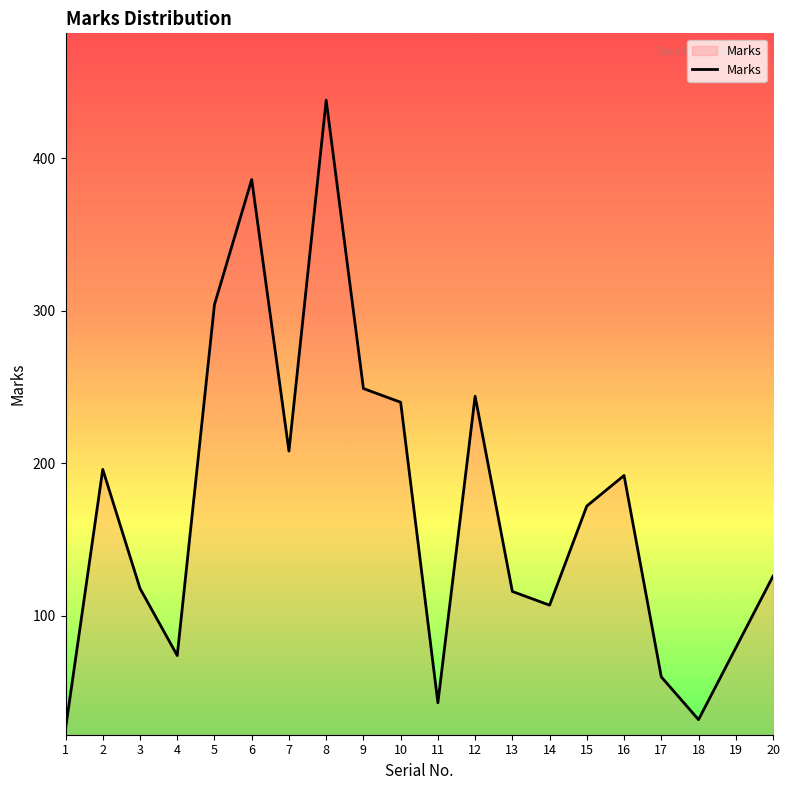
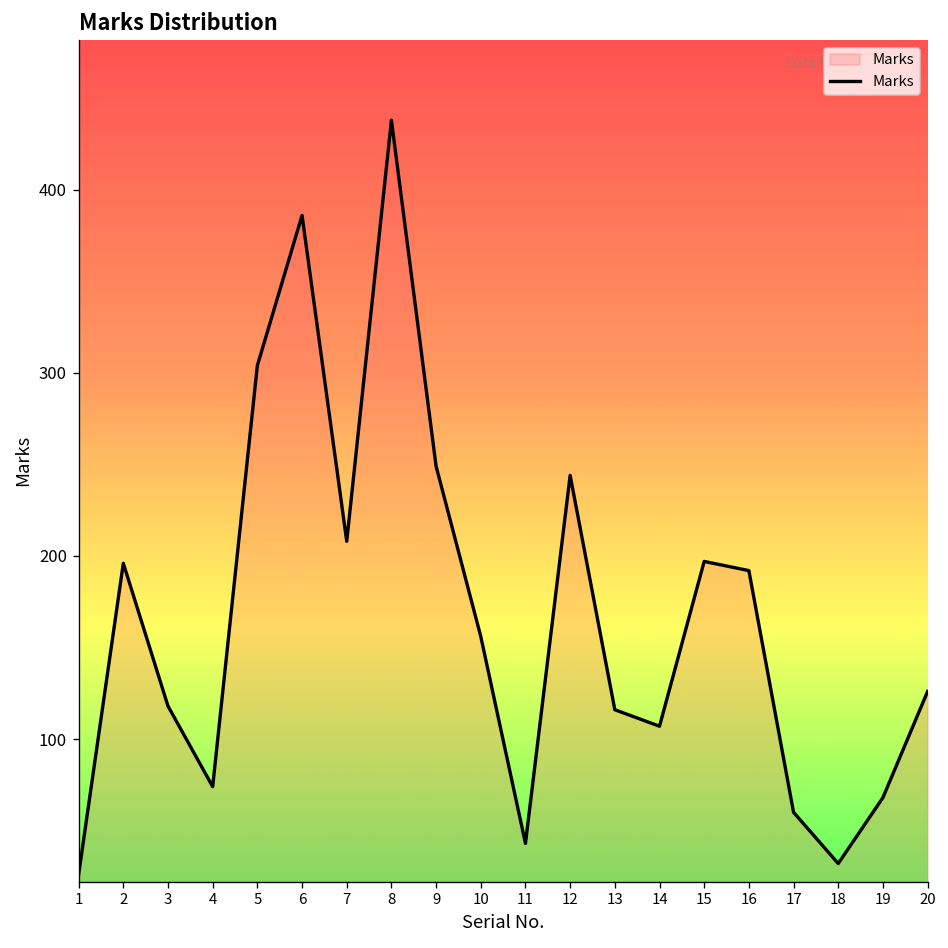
10: 240 -> 156
15: 172 -> 197
19: 79 -> 68
